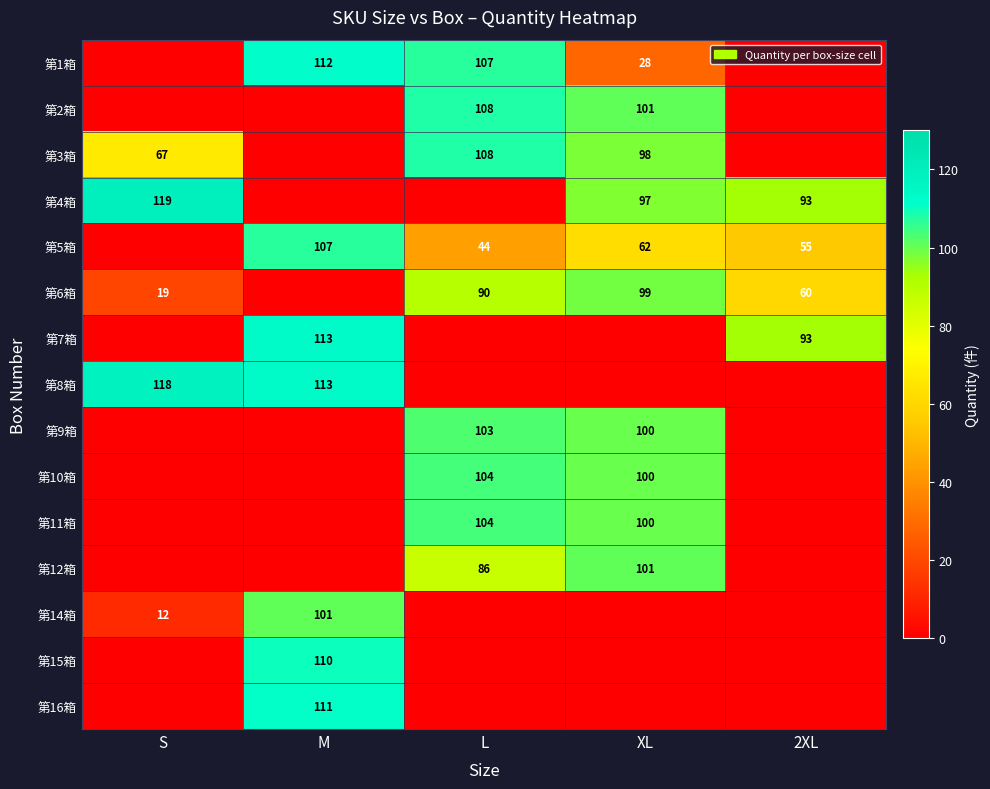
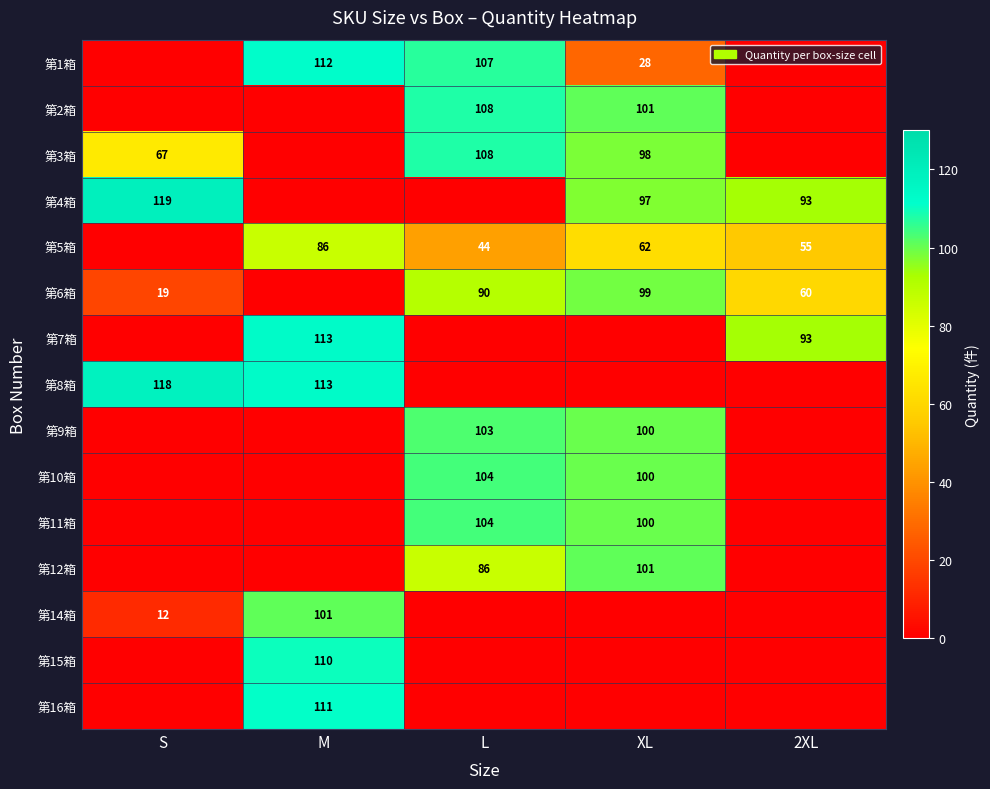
第5箱, M: 107 -> 86
